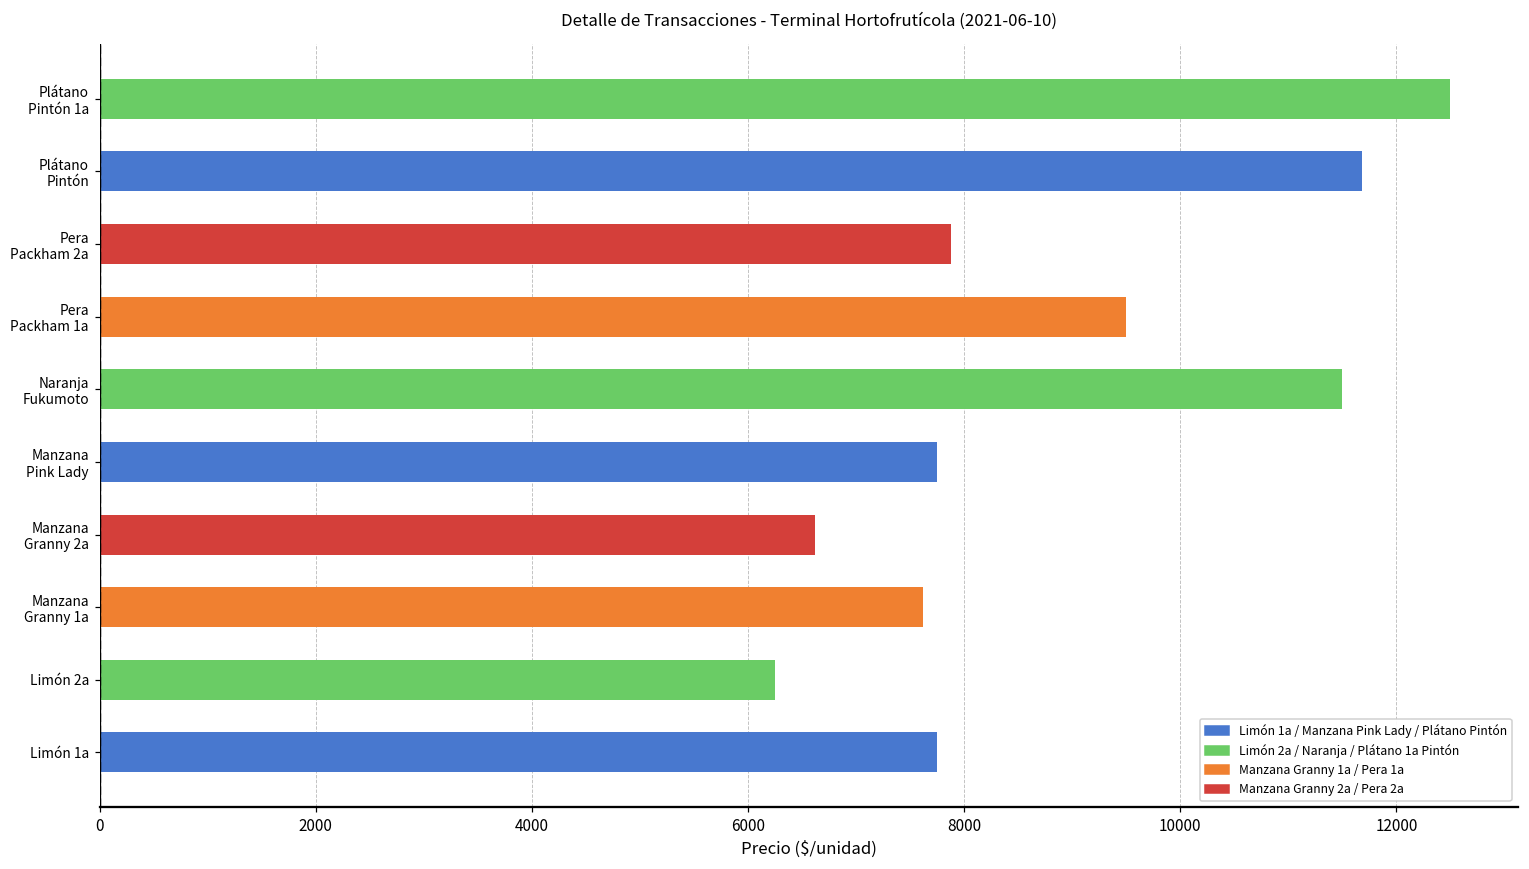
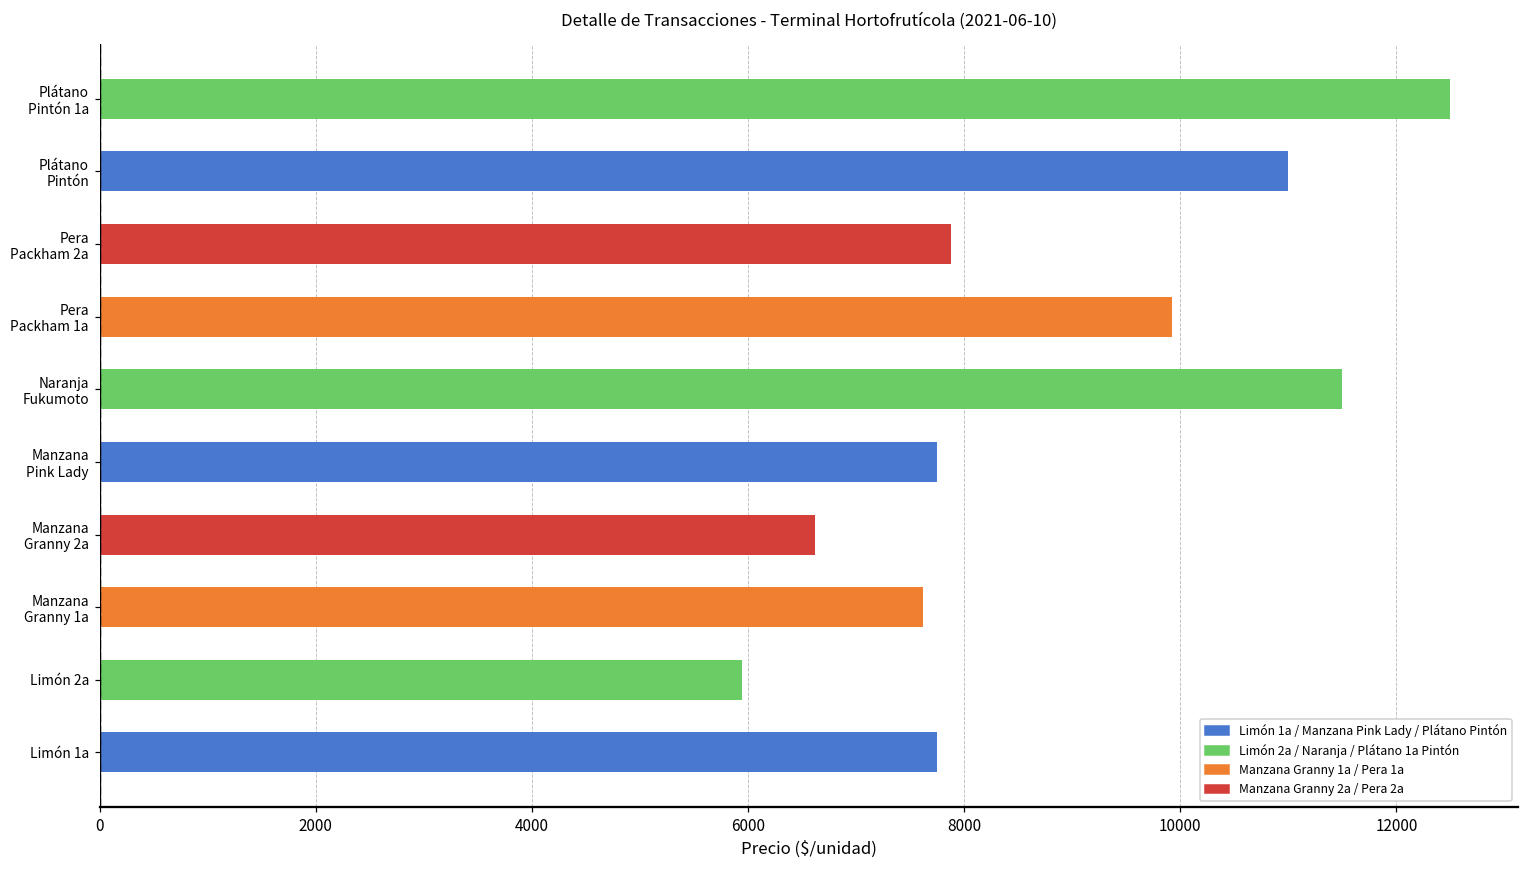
Plátano Pintón: 11700 -> 11000
Pera Packham 1a: 9500 -> 9900
Limón 2a: 6300 -> 5900
